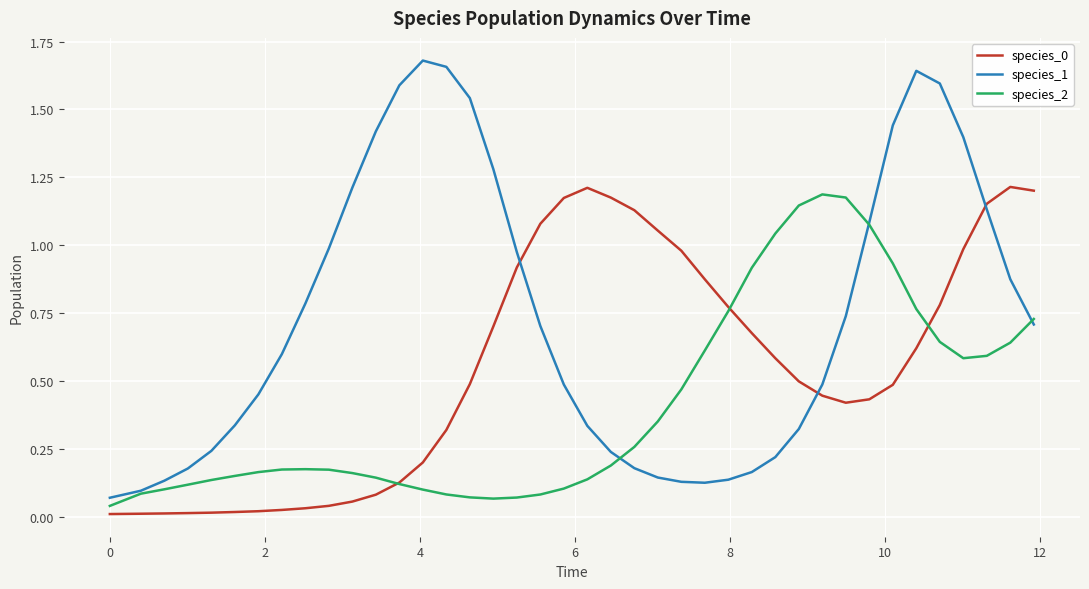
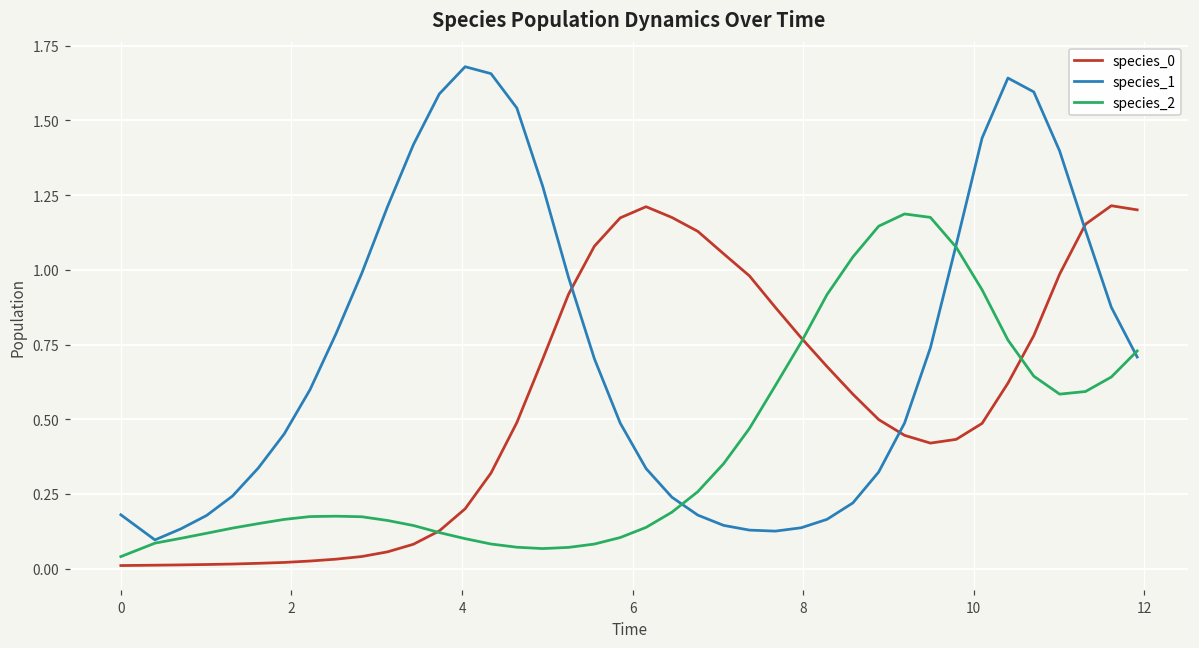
species_1, 0: 0.07 -> 0.18
